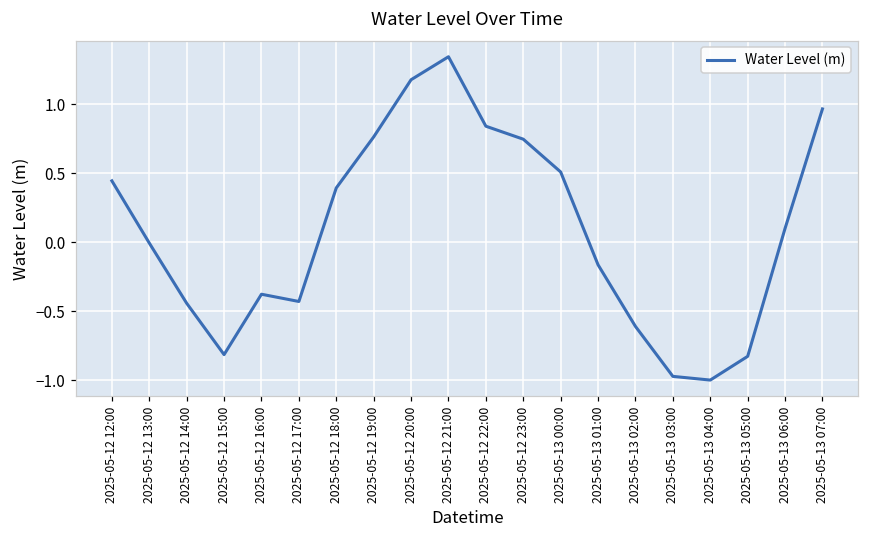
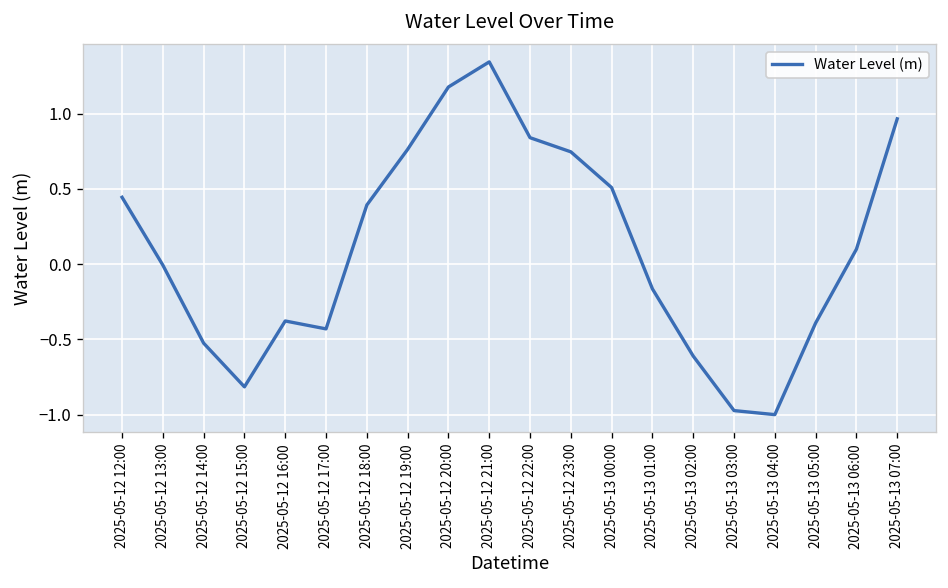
2025-05-12 14:00: -0.44 -> -0.52
2025-05-13 05:00: -0.83 -> -0.39
